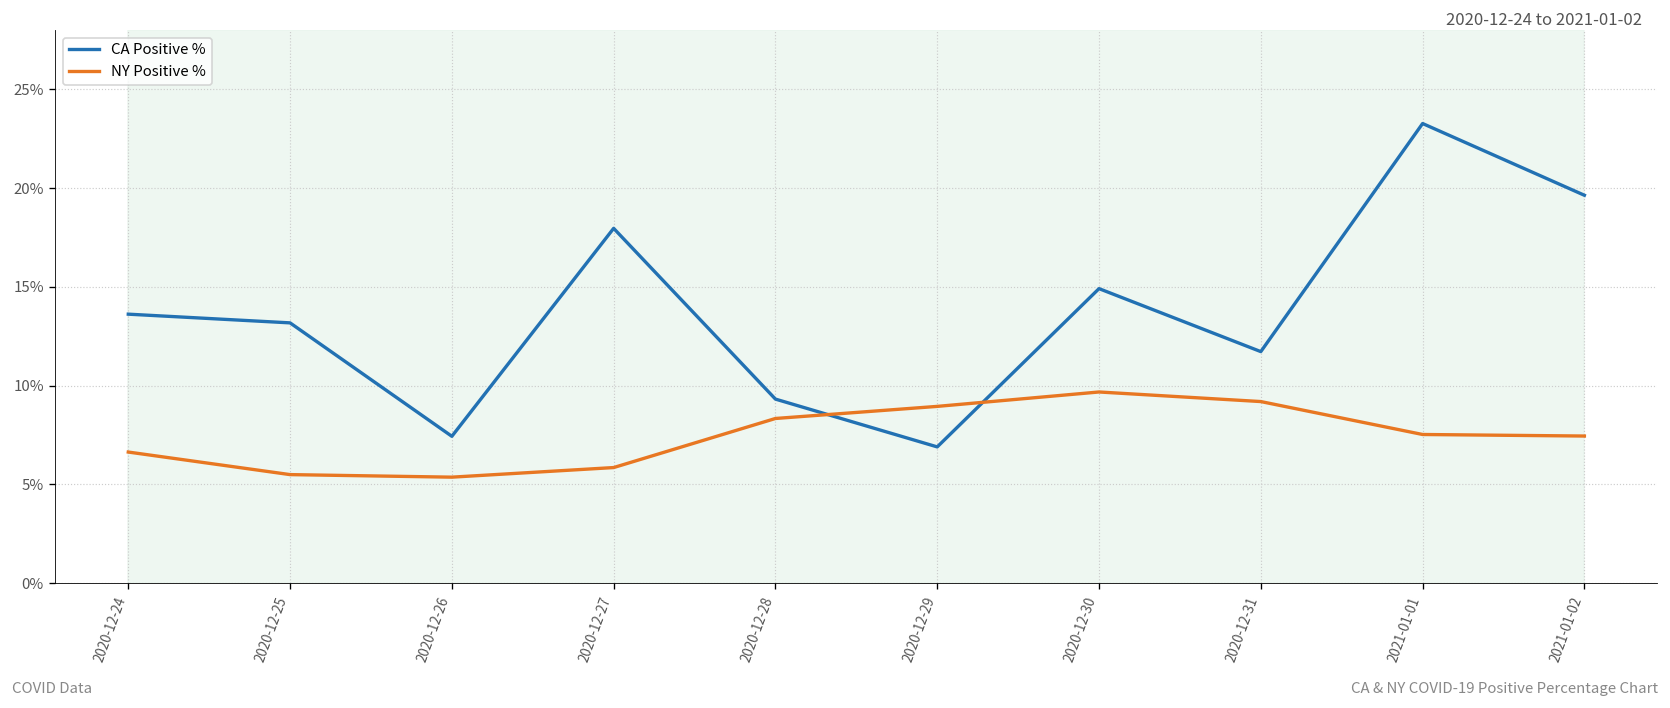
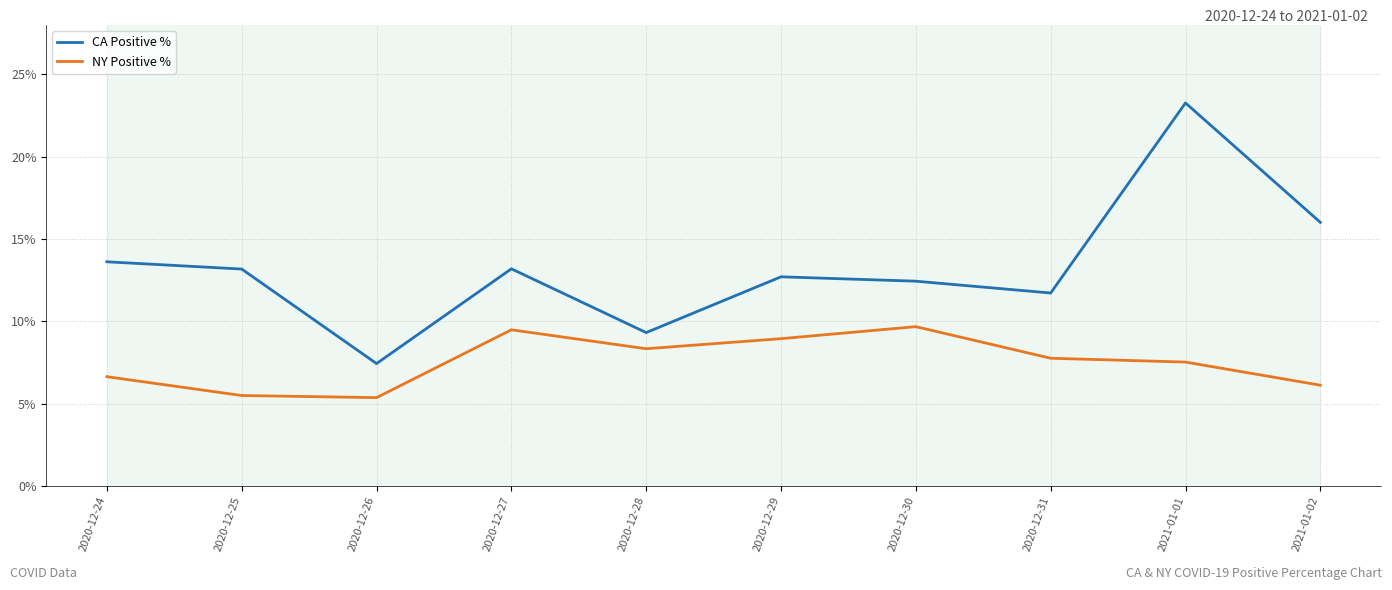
CA Positive %, 2020-12-27: 18.0% -> 13.2%
NY Positive %, 2020-12-27: 5.9% -> 9.5%
CA Positive %, 2020-12-29: 6.9% -> 12.7%
CA Positive %, 2020-12-30: 14.9% -> 12.4%
NY Positive %, 2020-12-31: 9.2% -> 7.8%
CA Positive %, 2021-01-02: 19.6% -> 16.0%
NY Positive %, 2021-01-02: 7.4% -> 6.1%
